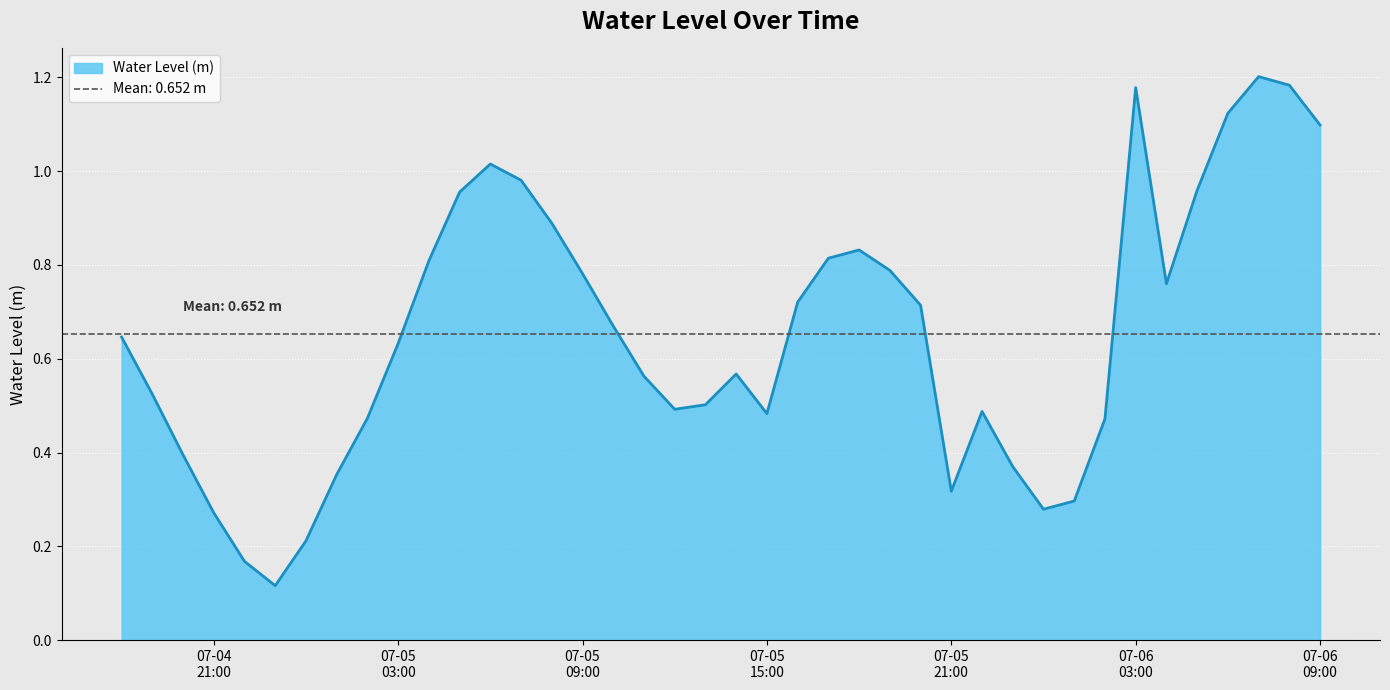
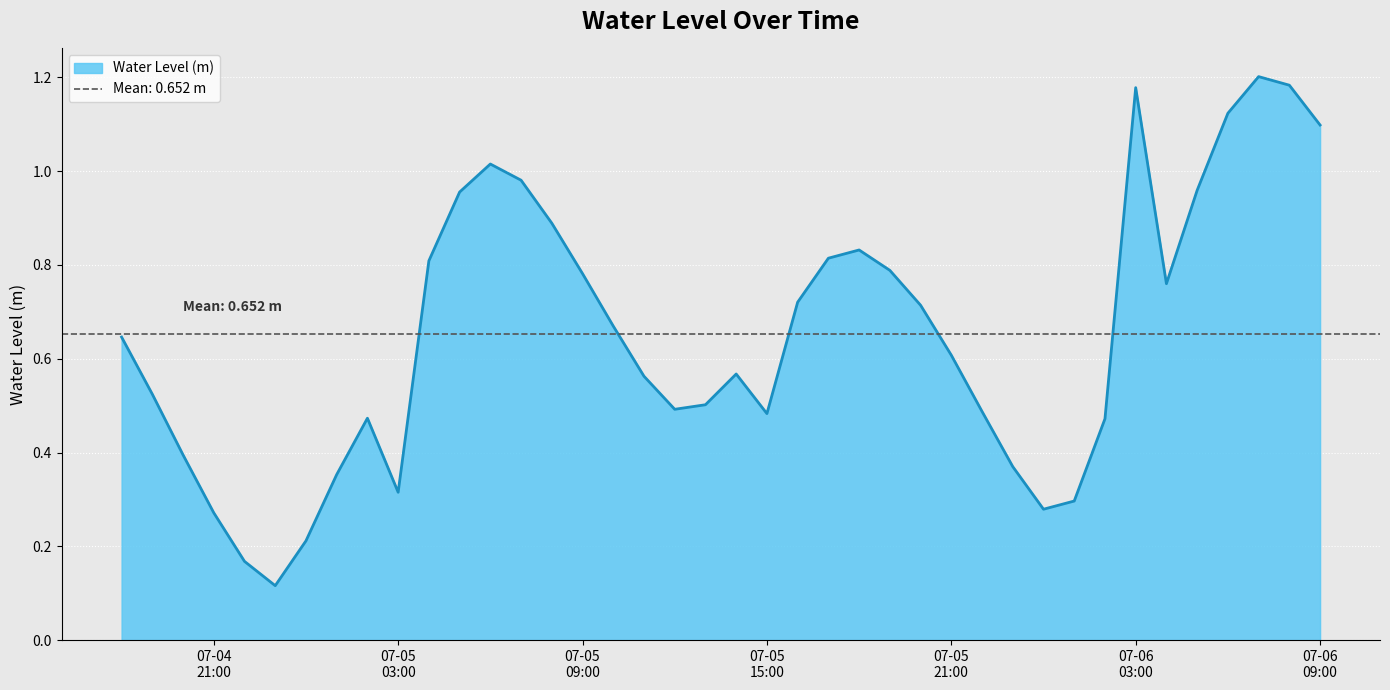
07-05 03:00: 0.63 -> 0.32
07-05 21:00: 0.32 -> 0.61
